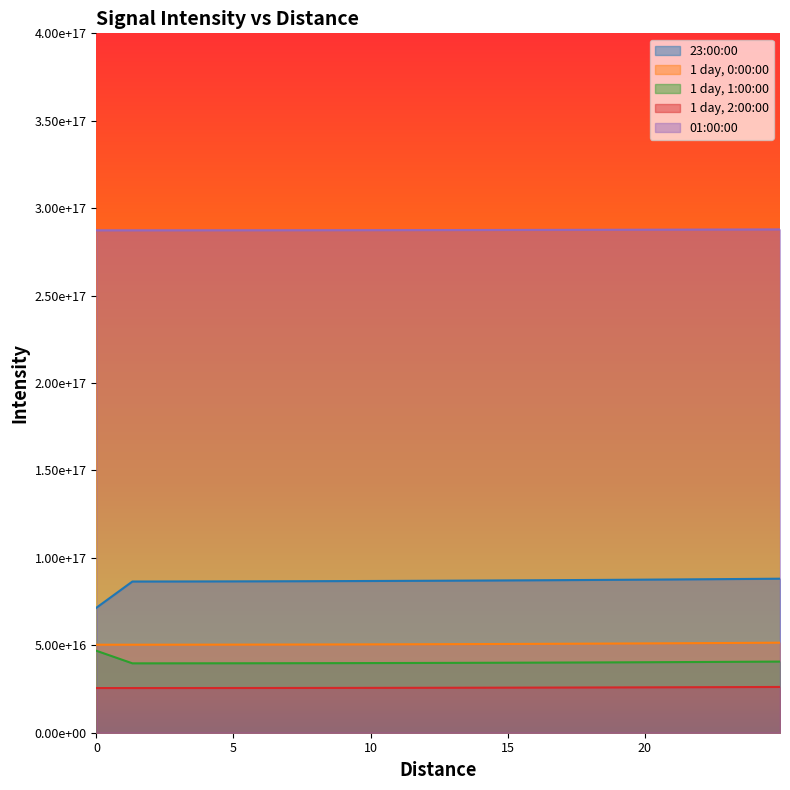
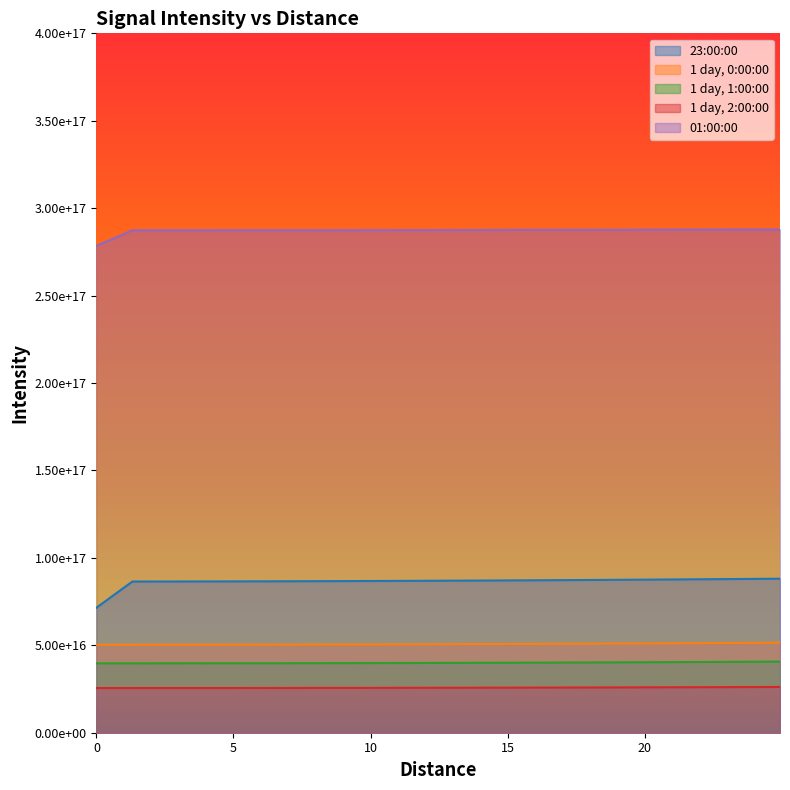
1 day, 1:00:00, 0: 47000000000000000 -> 40000000000000000
01:00:00, 0: 287000000000000000 -> 278000000000000000
